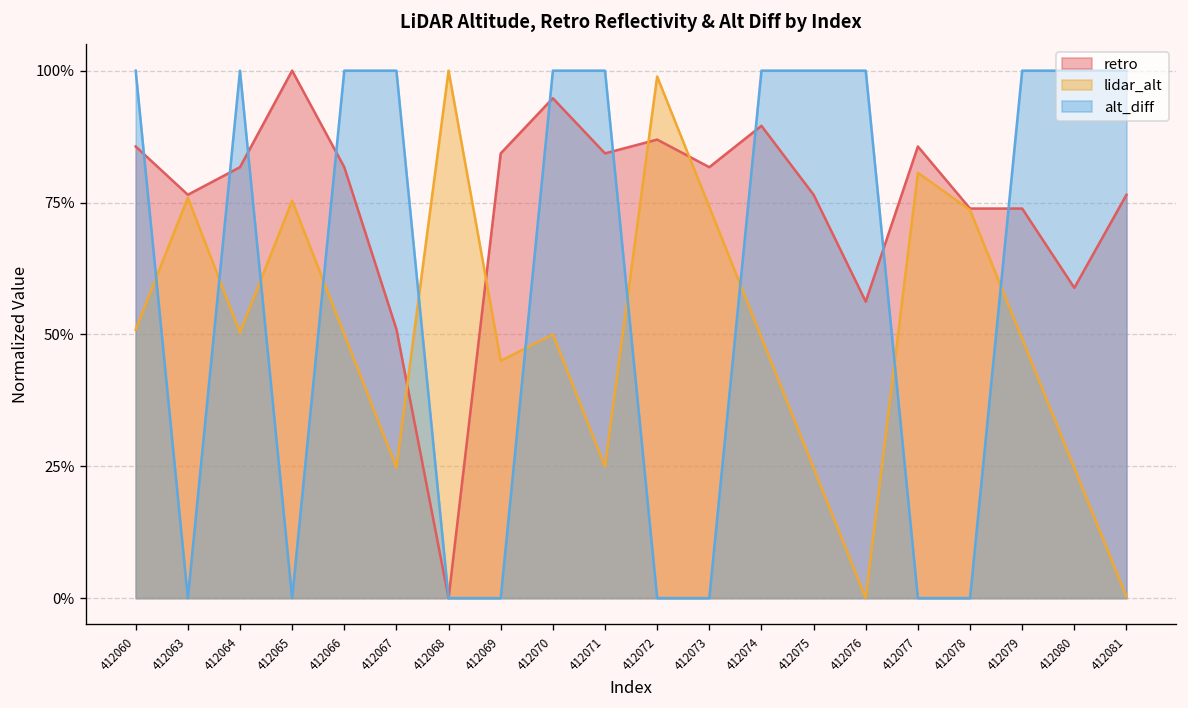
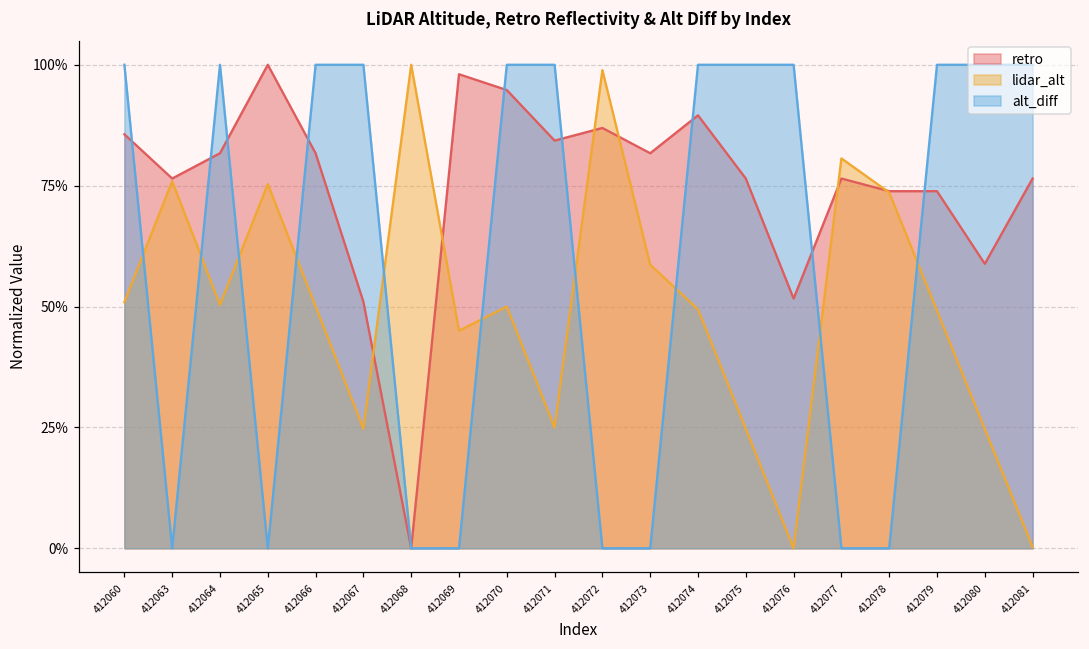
retro, 412069: 84% -> 98%
lidar_alt, 412073: 74% -> 59%
retro, 412076: 56% -> 52%
retro, 412077: 86% -> 76%
